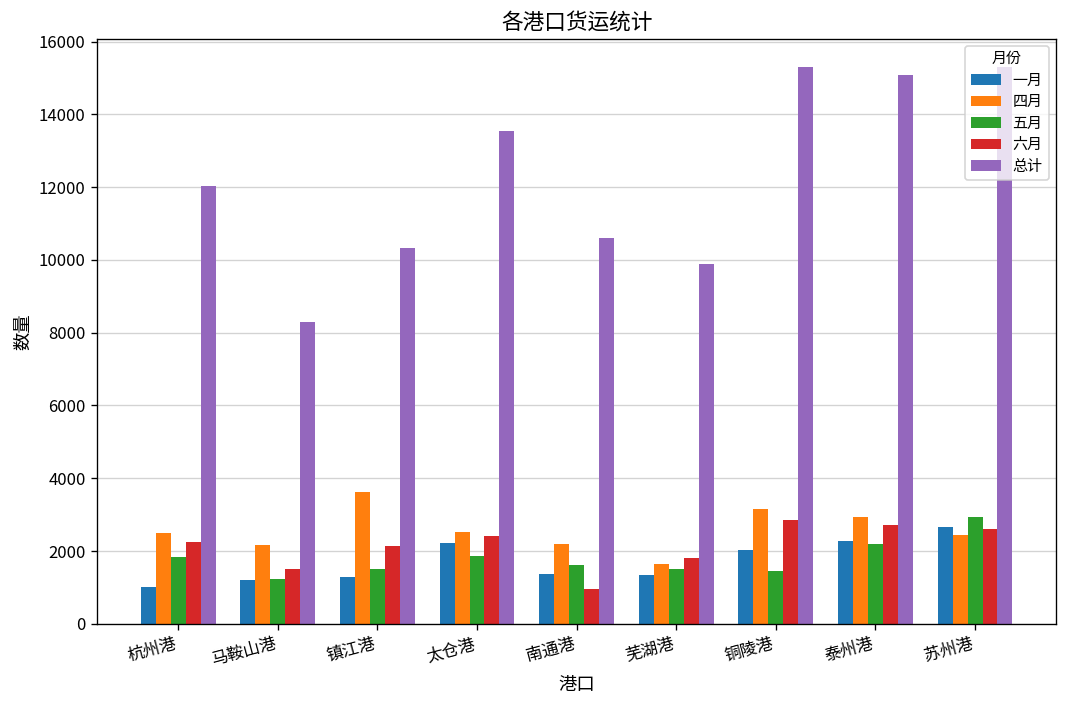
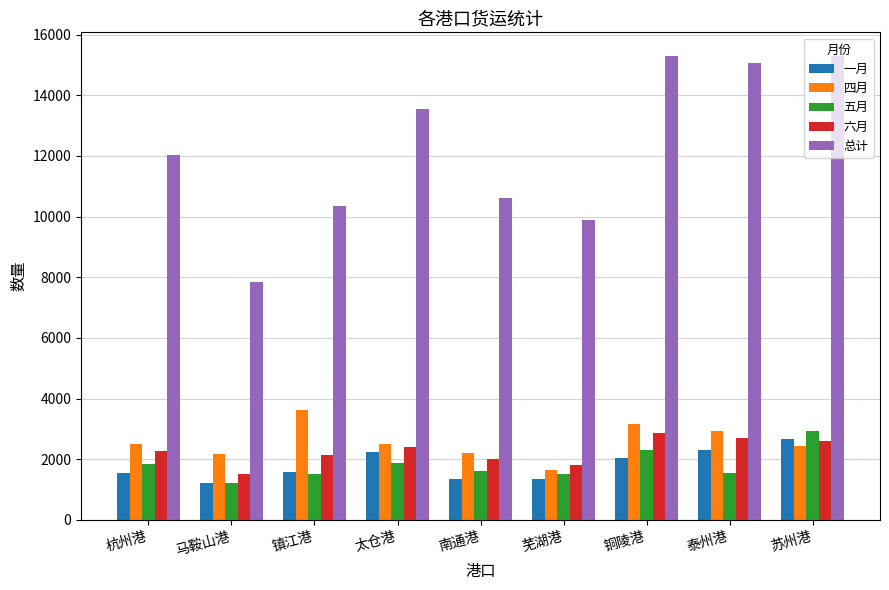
一月, 杭州港: 1000 -> 1600
总计, 马鞍山港: 8300 -> 7800
一月, 镇江港: 1300 -> 1600
六月, 南通港: 1000 -> 2000
五月, 铜陵港: 1400 -> 2300
五月, 泰州港: 2200 -> 1600
